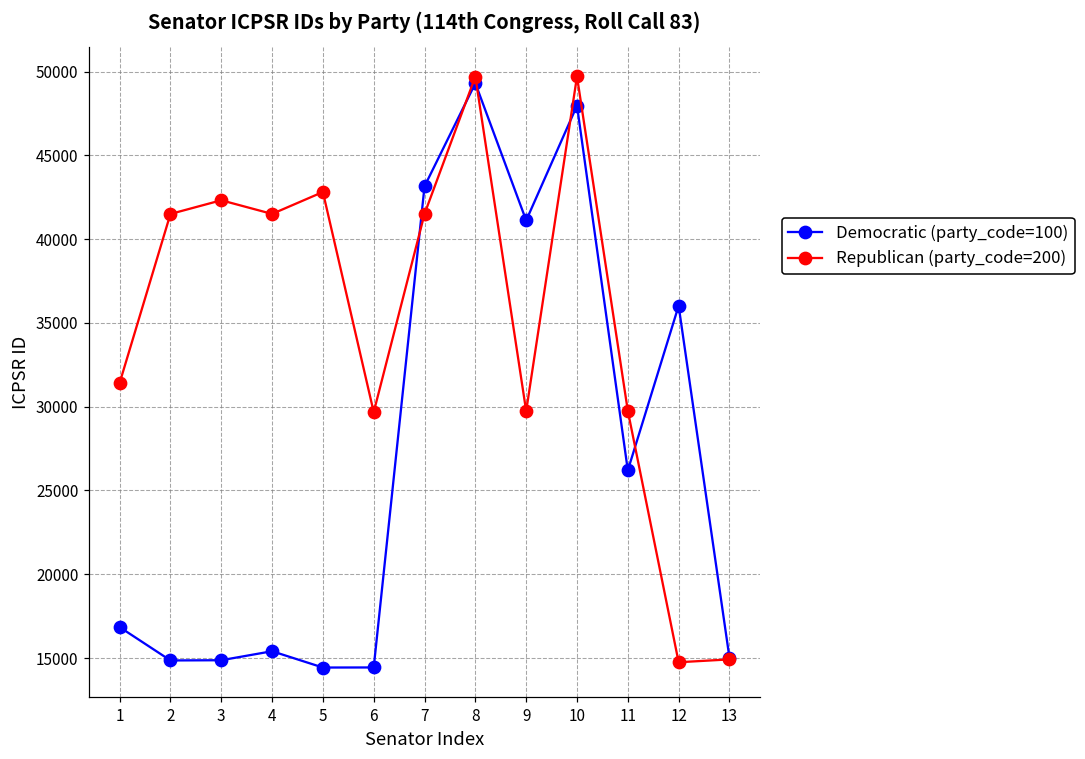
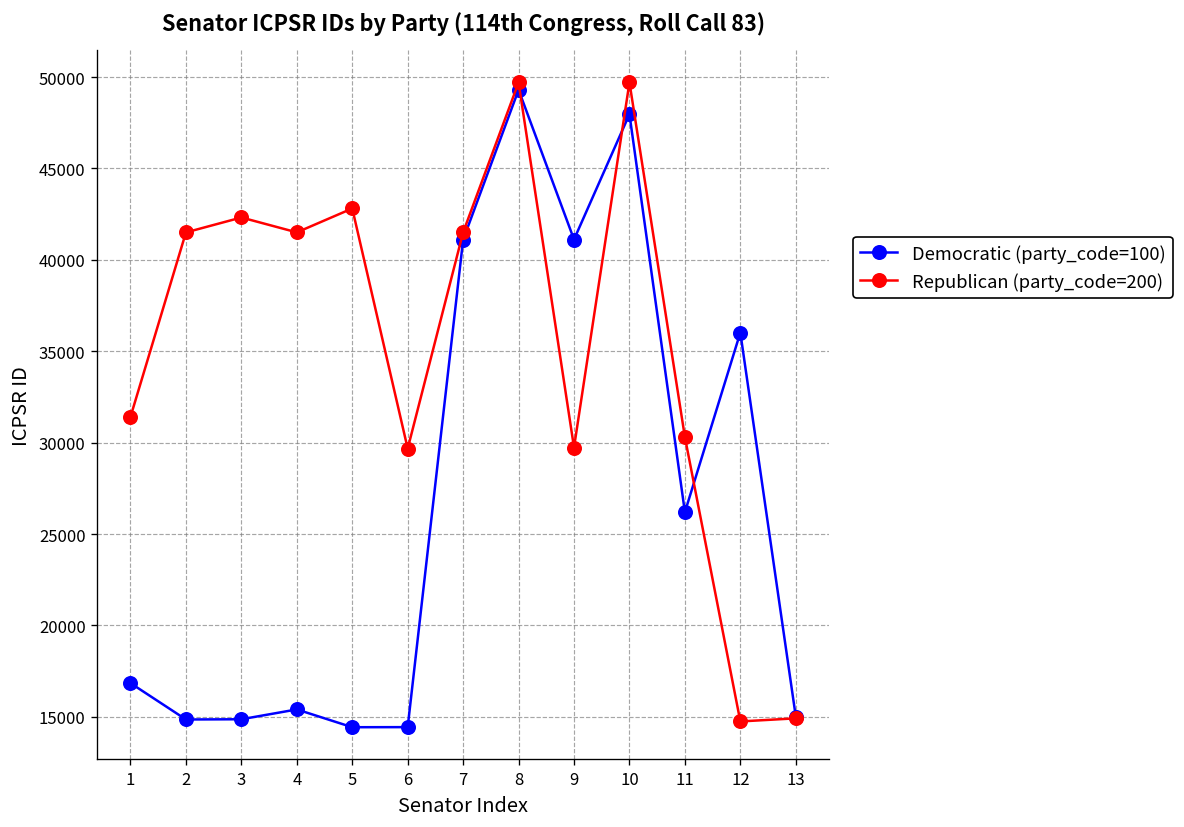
Democratic (party_code=100), 7: 43200 -> 41100
Republican (party_code=200), 11: 29800 -> 30300
